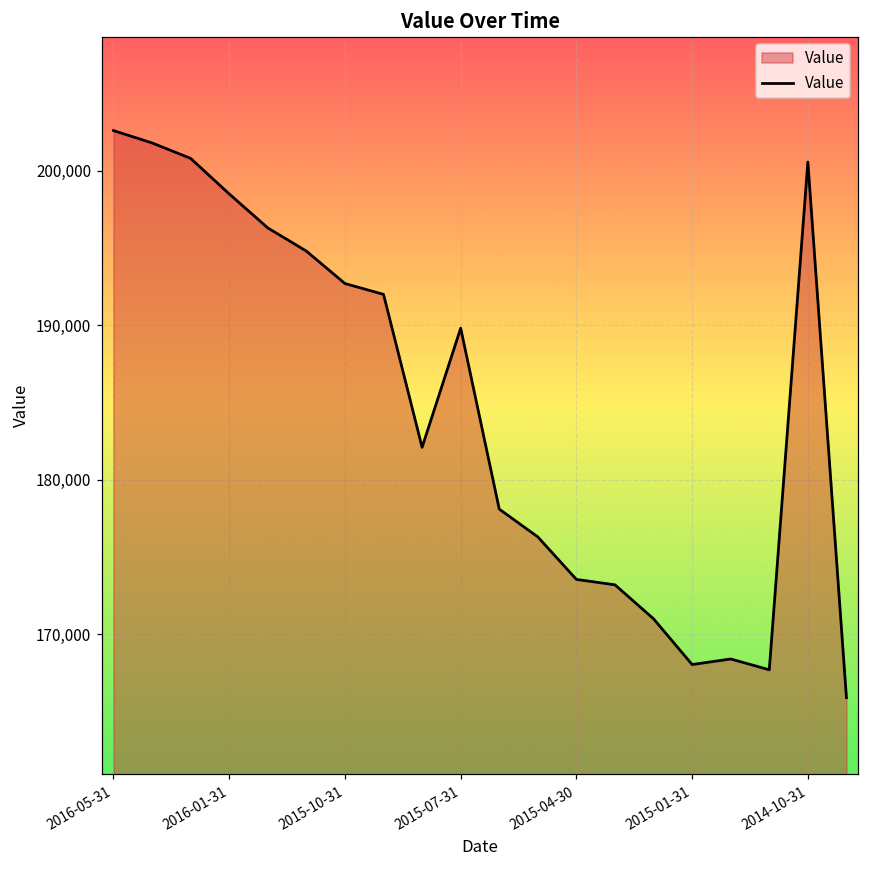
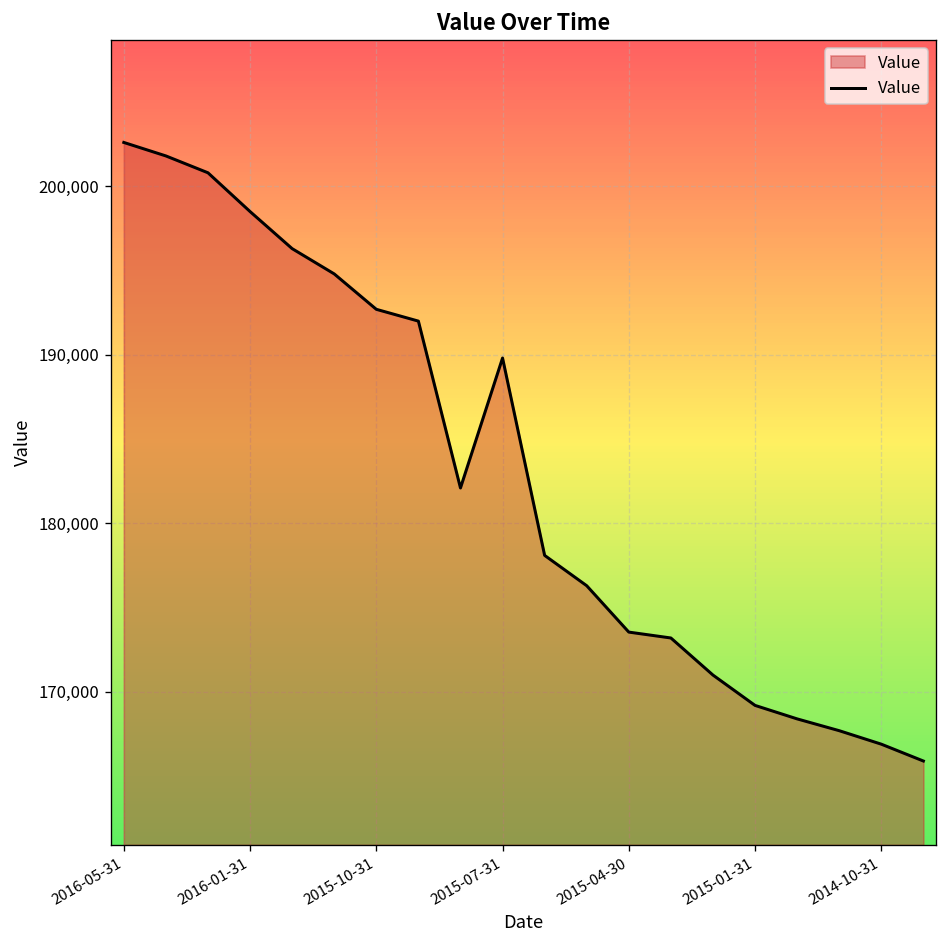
2015-01-31: 168,000 -> 169,200
2014-10-31: 200,600 -> 166,900
